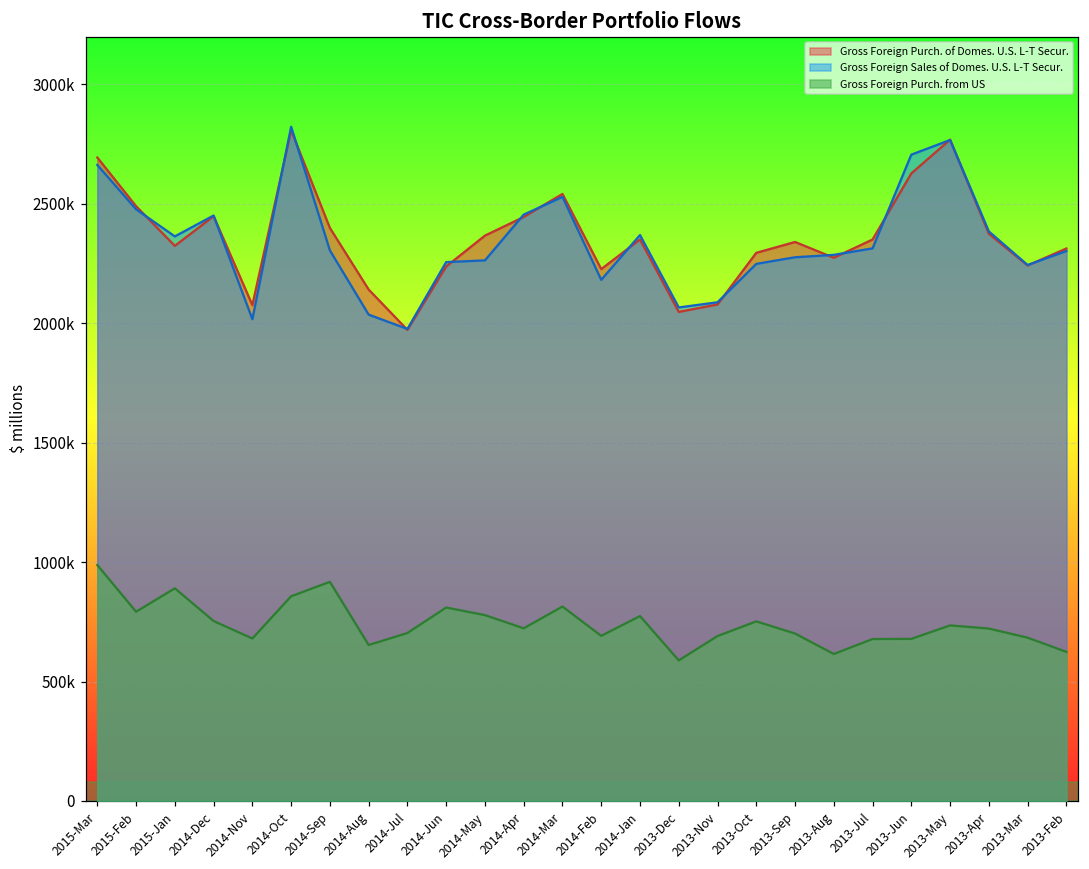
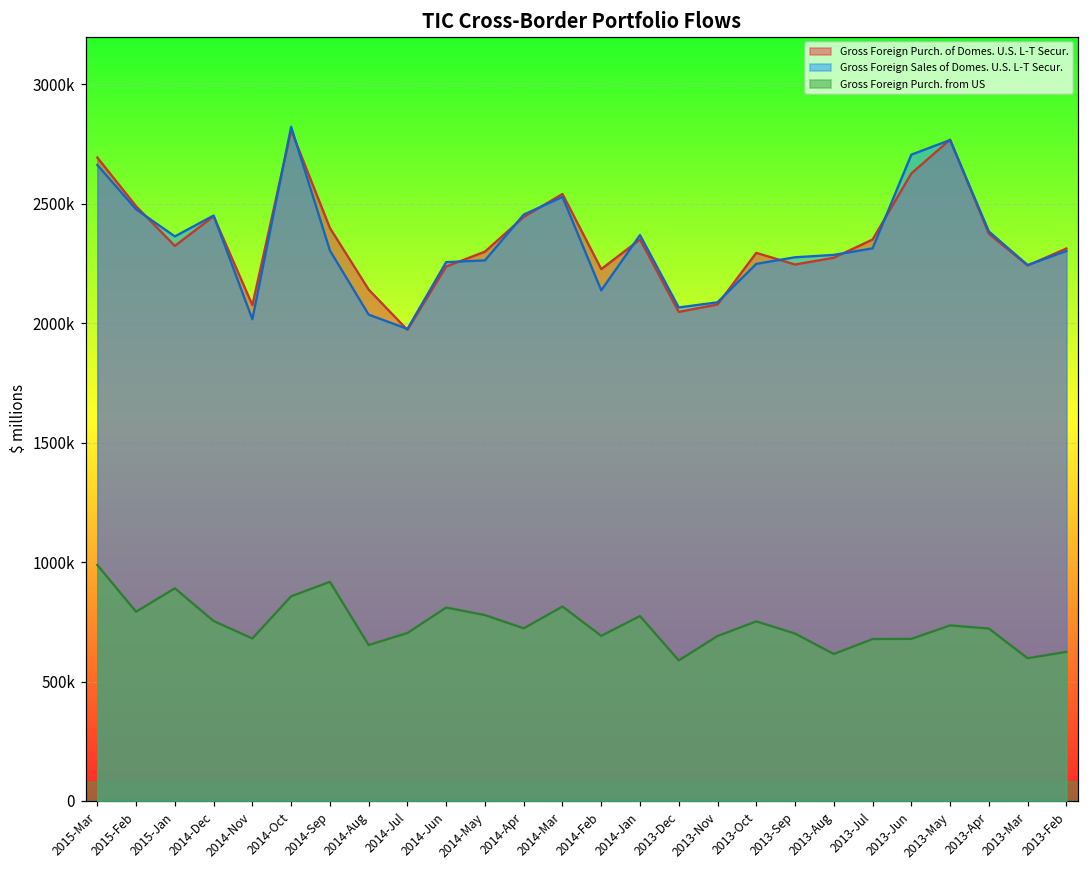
Gross Foreign Purch. of Domes. U.S. L-T Secur., 2014-May: 2370000 -> 2300000
Gross Foreign Sales of Domes. U.S. L-T Secur., 2014-Feb: 2180000 -> 2140000
Gross Foreign Purch. of Domes. U.S. L-T Secur., 2013-Sep: 2340000 -> 2250000
Gross Foreign Purch. from US, 2013-Mar: 680000 -> 600000
